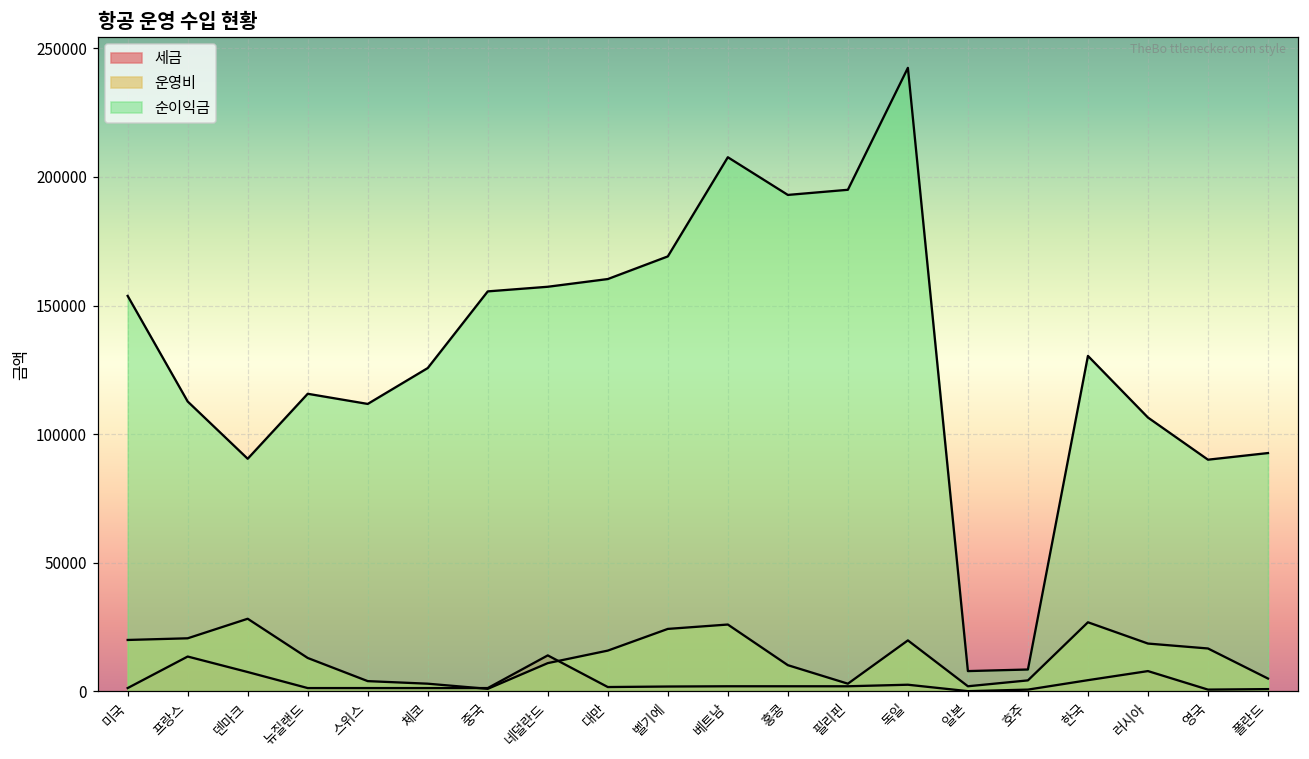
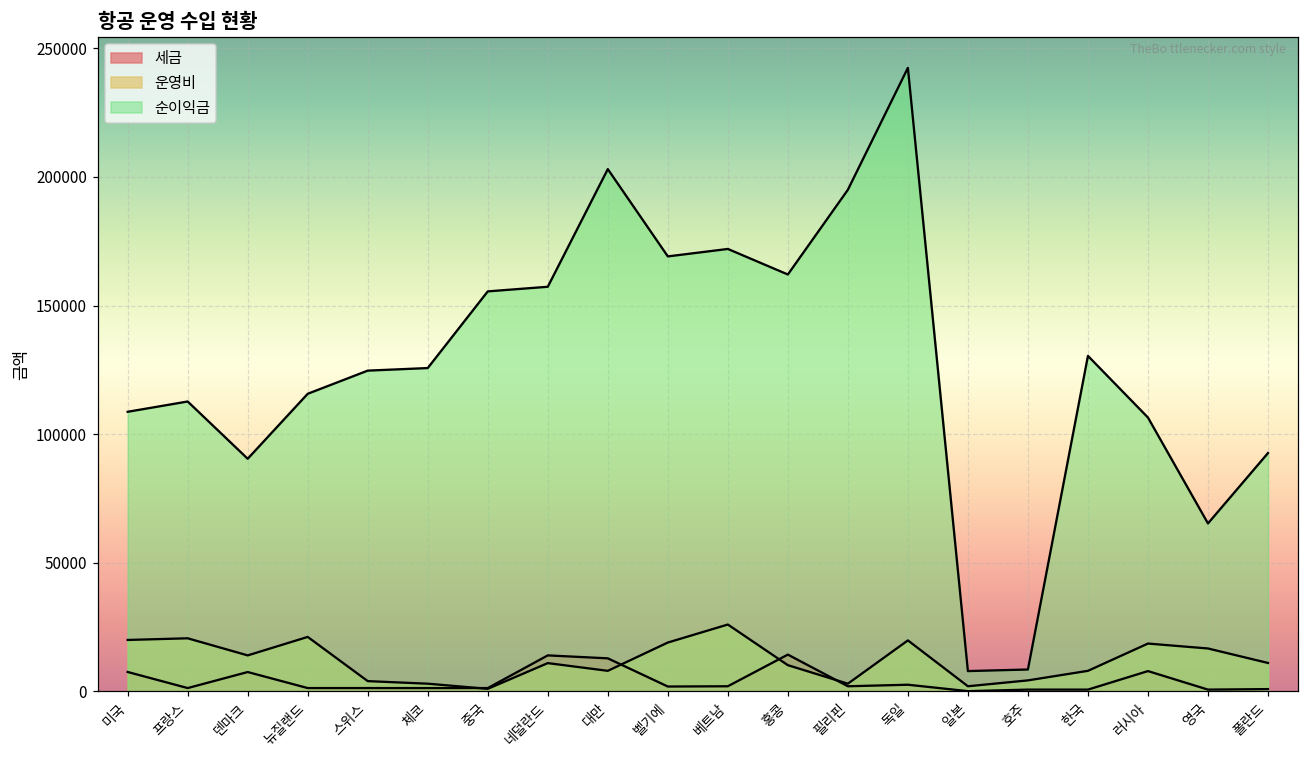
세금, 미국: 1000 -> 8000
순이익금, 미국: 154000 -> 109000
세금, 프랑스: 14000 -> 1000
운영비, 덴마크: 28000 -> 14000
운영비, 뉴질랜드: 13000 -> 21000
순이익금, 스위스: 112000 -> 125000
세금, 대만: 2000 -> 13000
운영비, 대만: 16000 -> 8000
순이익금, 대만: 160000 -> 203000
운영비, 벨기에: 24000 -> 19000
순이익금, 베트남: 208000 -> 172000
세금, 홍콩: 2000 -> 14000
순이익금, 홍콩: 193000 -> 162000
세금, 한국: 4000 -> 1000
운영비, 한국: 27000 -> 8000
순이익금, 영국: 90000 -> 65000
운영비, 폴란드: 5000 -> 11000
